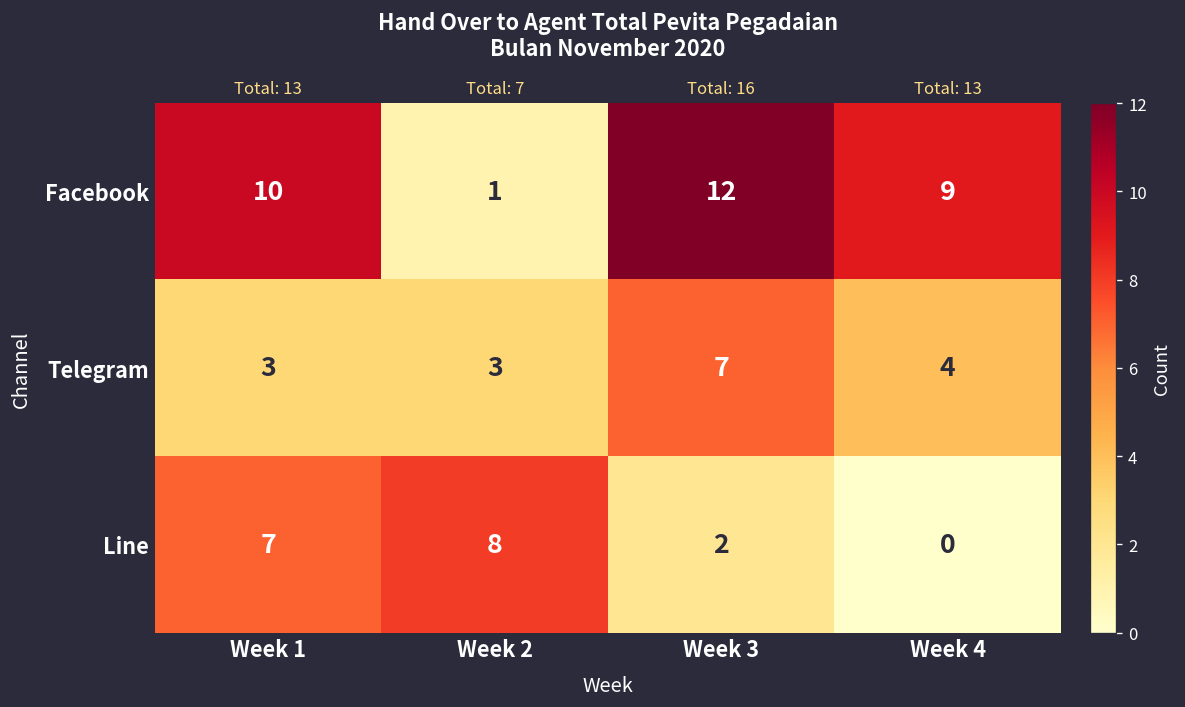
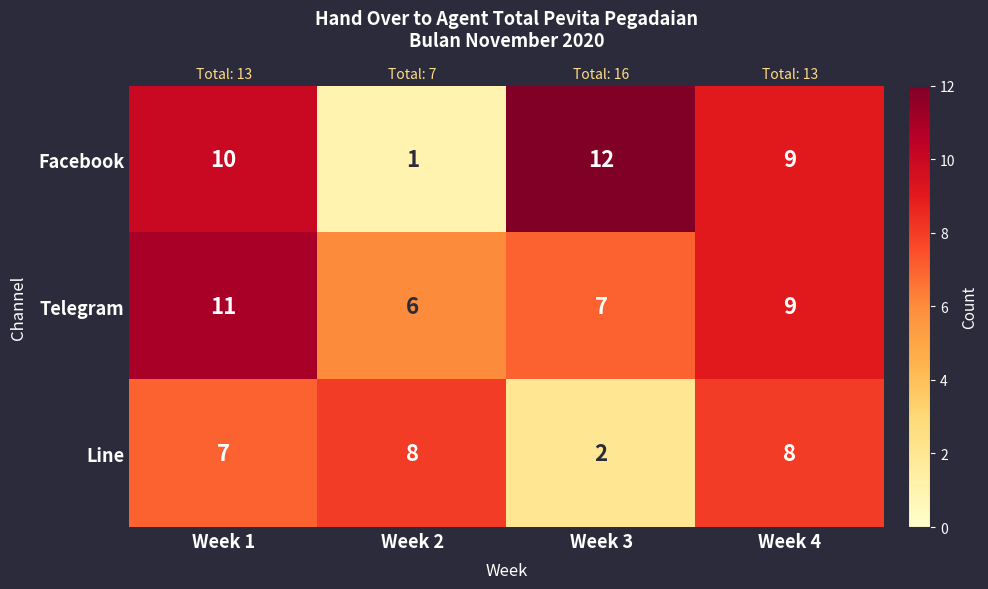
Telegram, Week 1: 3 -> 11
Telegram, Week 2: 3 -> 6
Telegram, Week 4: 4 -> 9
Line, Week 4: 0 -> 8
